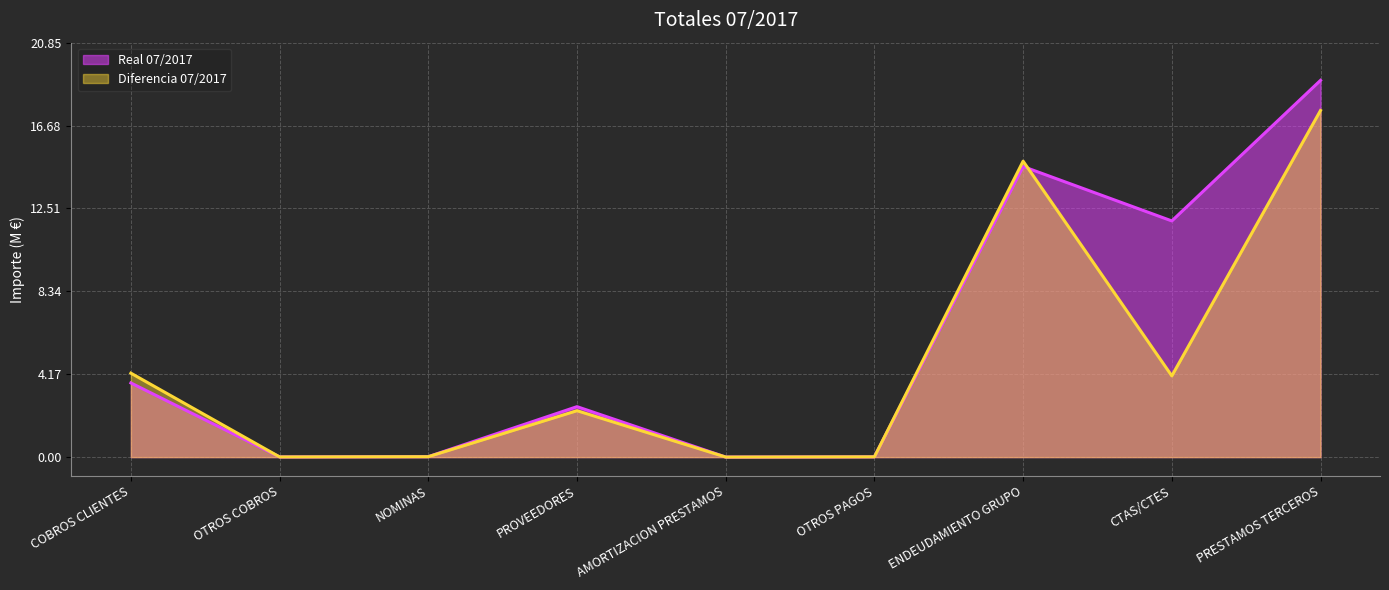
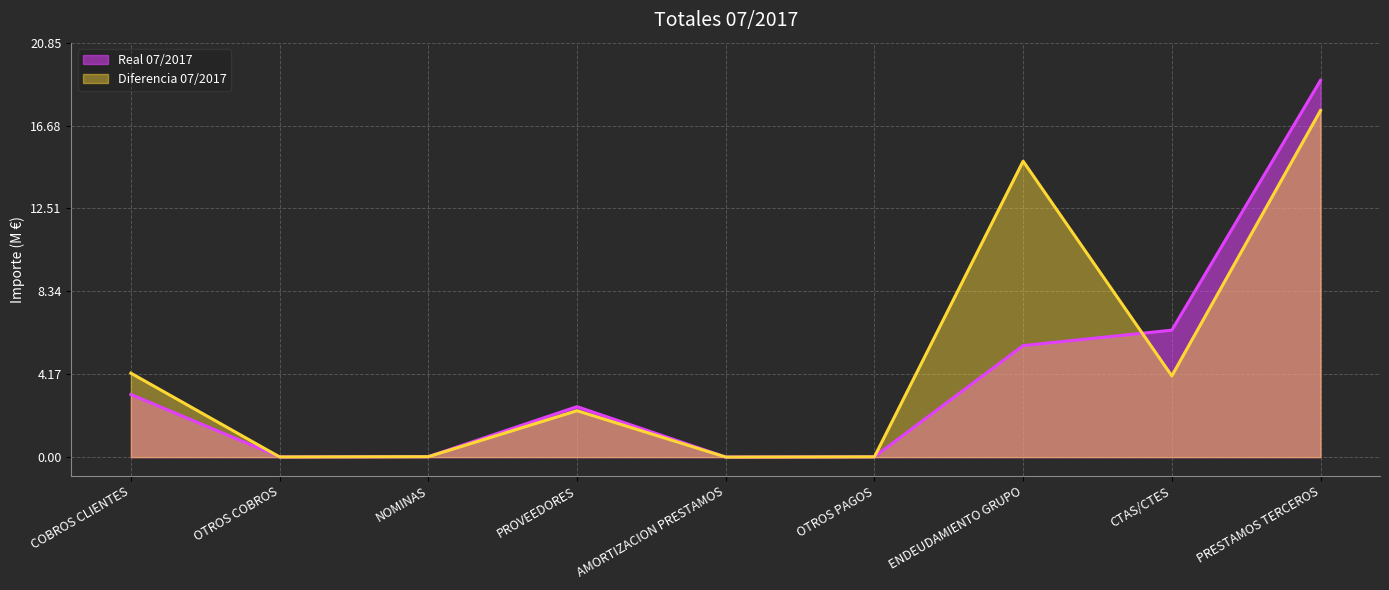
Real 07/2017, COBROS CLIENTES: 3.7 -> 3.2
Real 07/2017, ENDEUDAMIENTO GRUPO: 14.6 -> 5.6
Real 07/2017, CTAS/CTES: 11.9 -> 6.4
